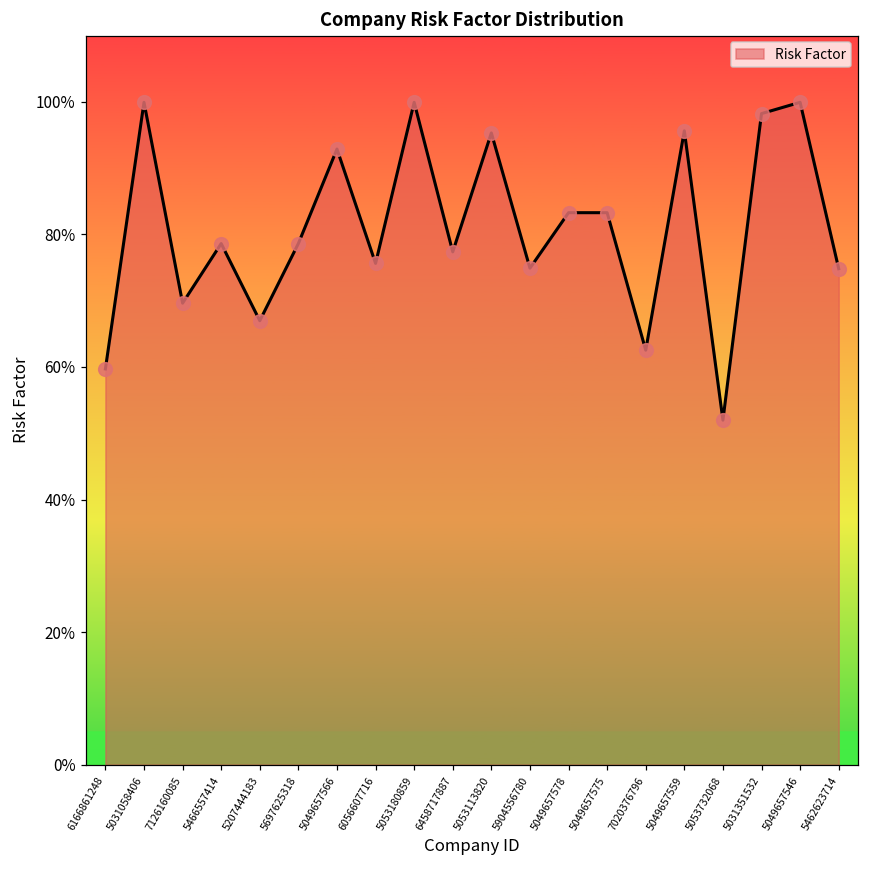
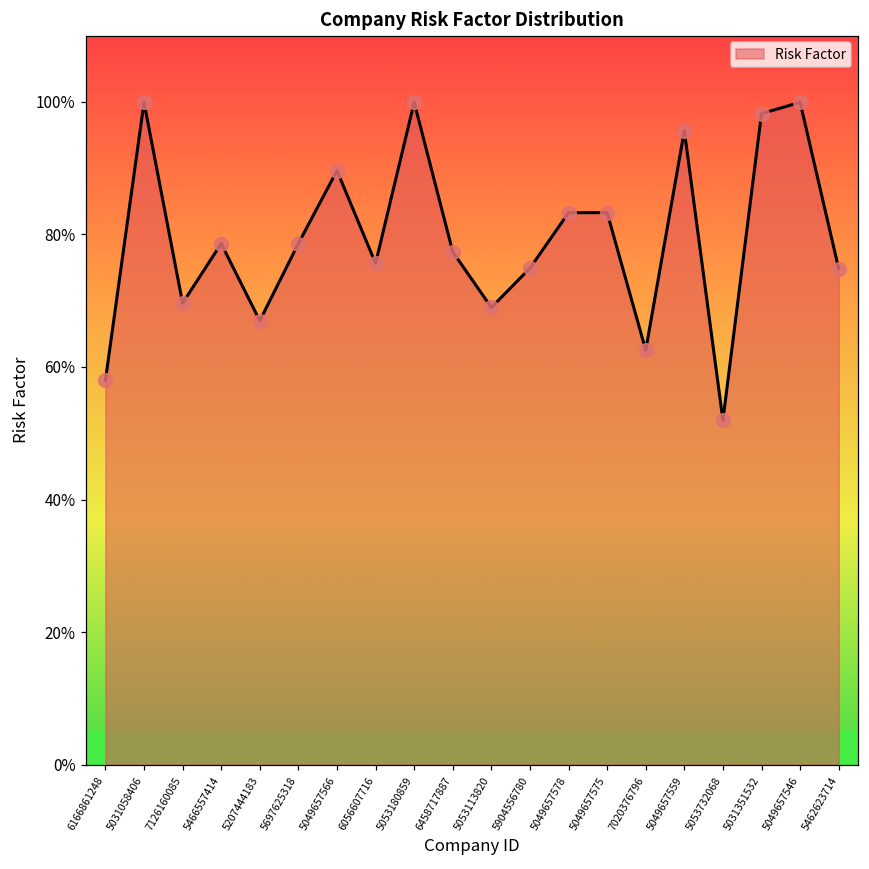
6166861248: 60% -> 58%
5049657566: 93% -> 90%
5053113820: 95% -> 69%
